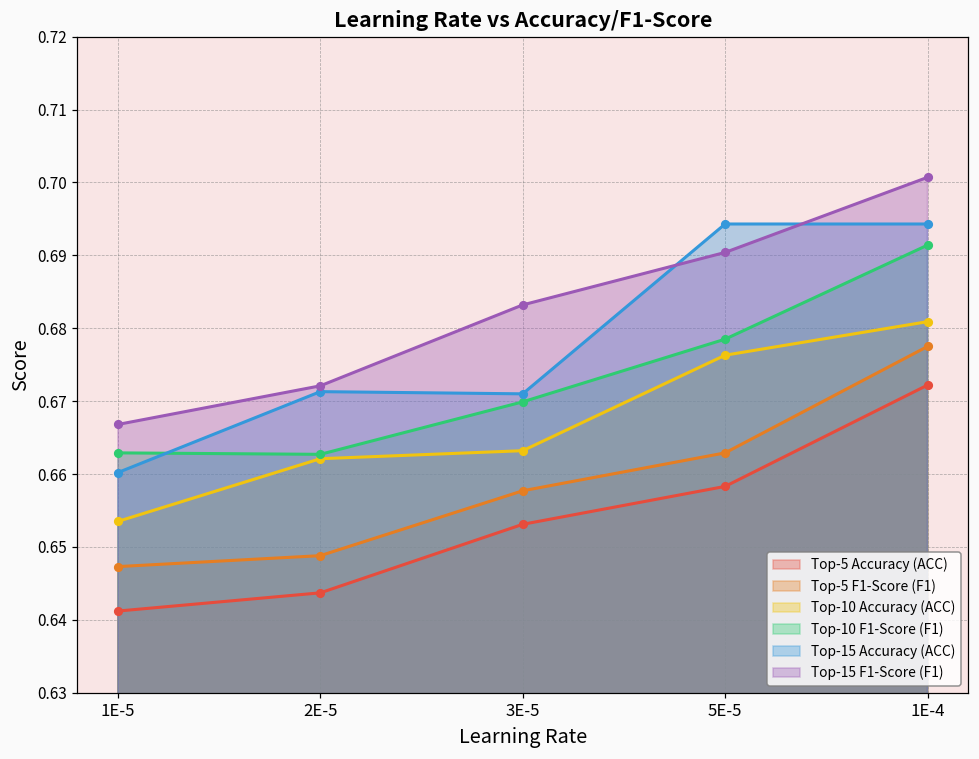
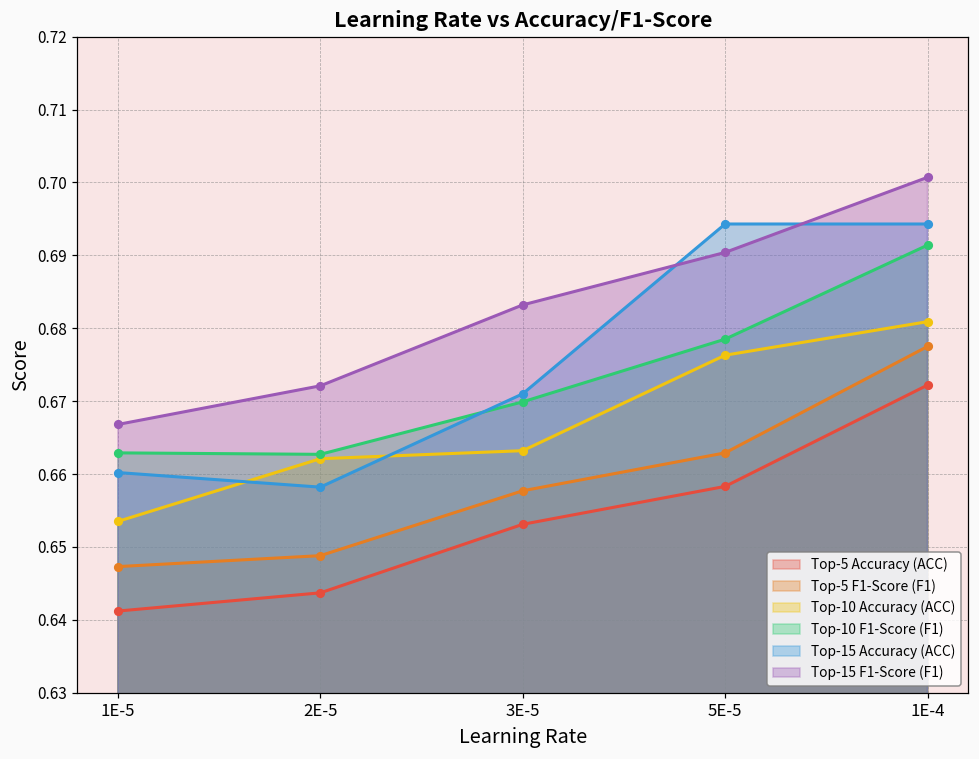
Top-15 Accuracy (ACC), 2E-5: 0.671 -> 0.658
